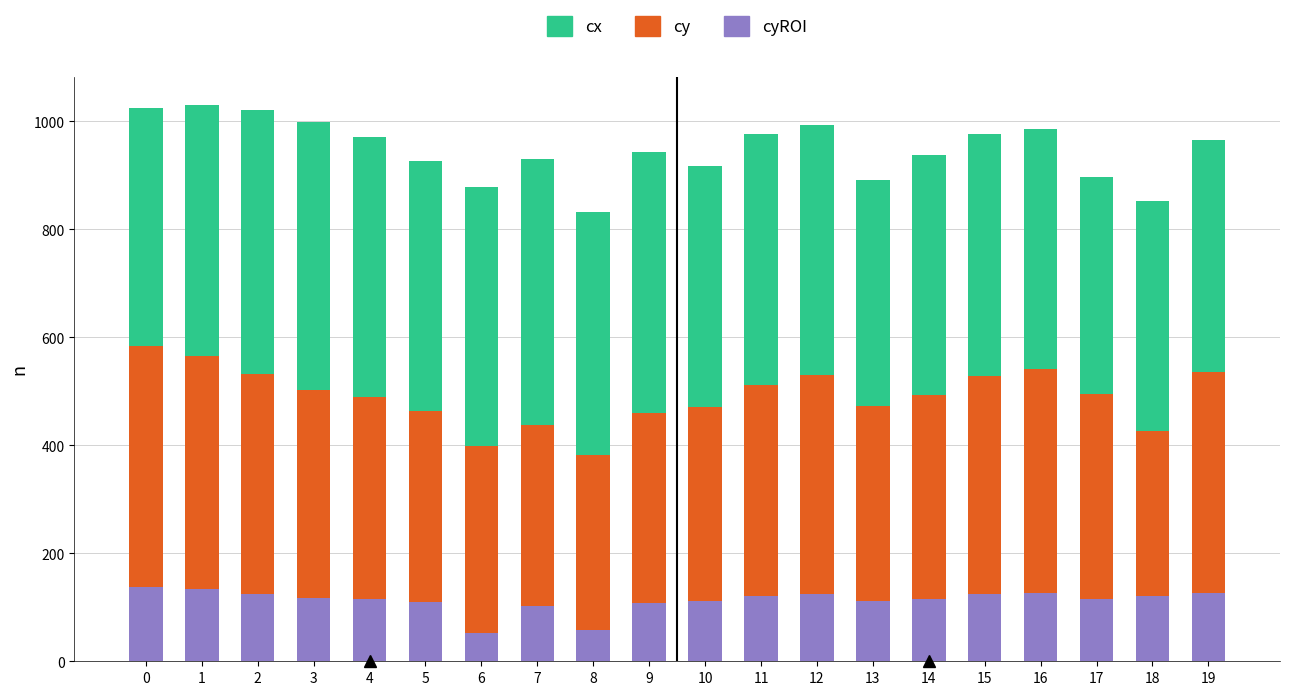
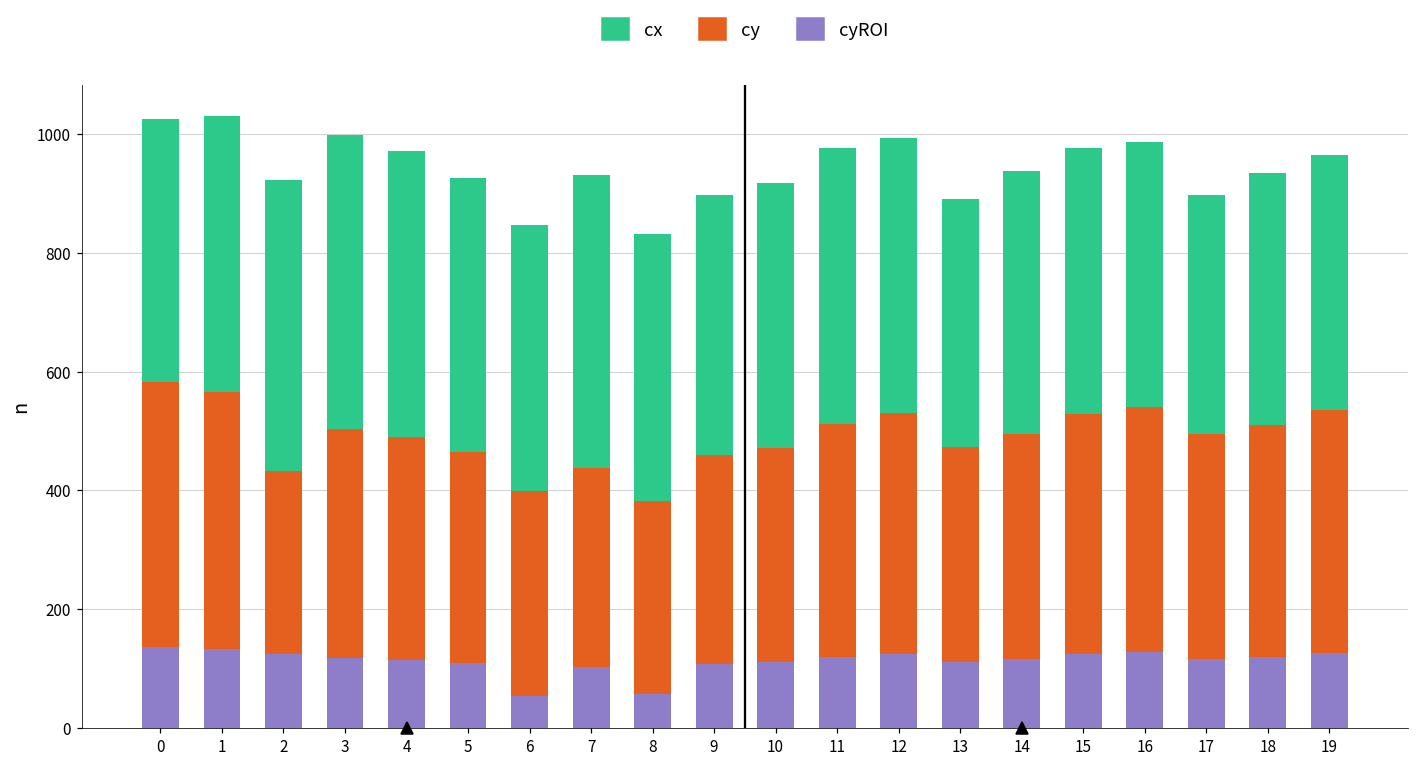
cy, 2: 410 -> 310
cx, 6: 480 -> 450
cx, 9: 480 -> 440
cy, 18: 310 -> 390
